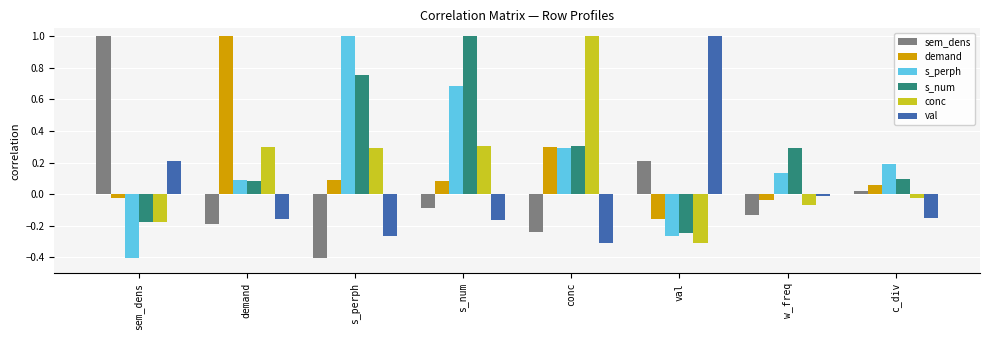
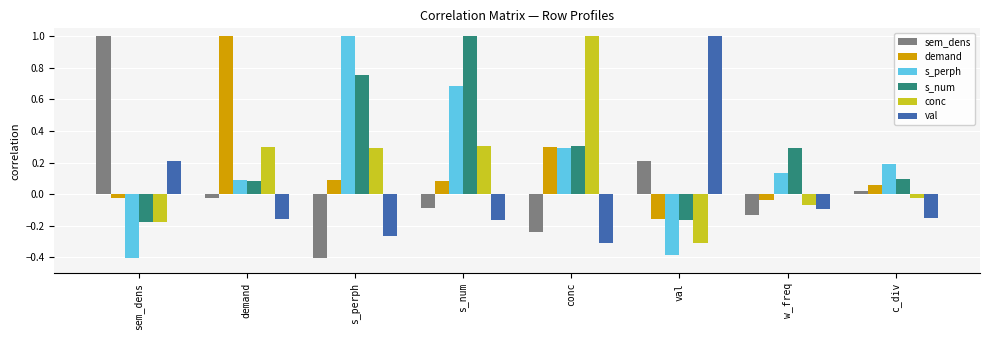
sem_dens, demand: -0.19 -> -0.03
s_perph, val: -0.26 -> -0.38
s_num, val: -0.25 -> -0.16
val, w_freq: -0.01 -> -0.09
